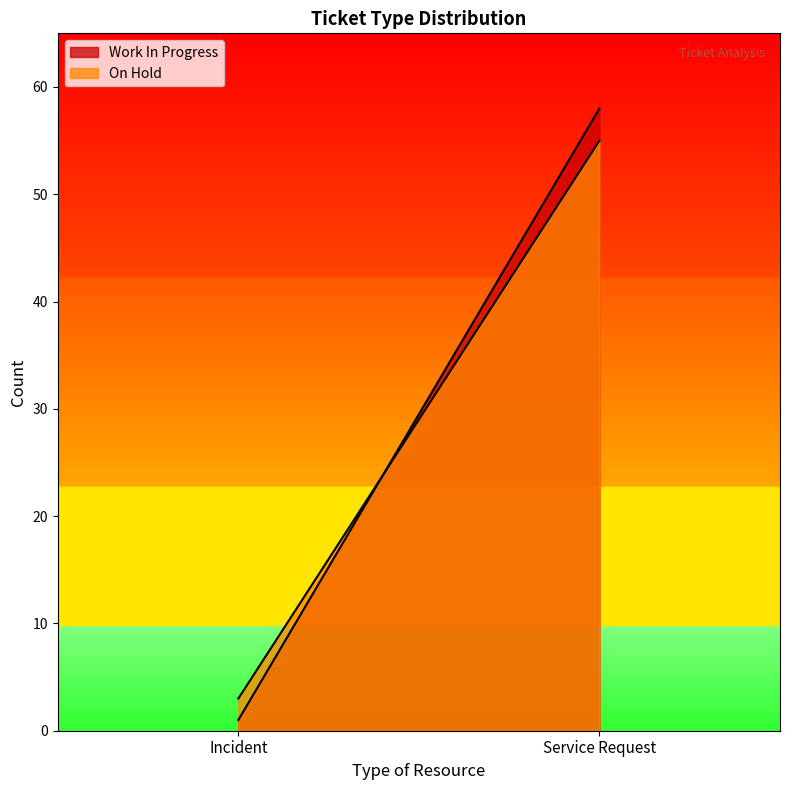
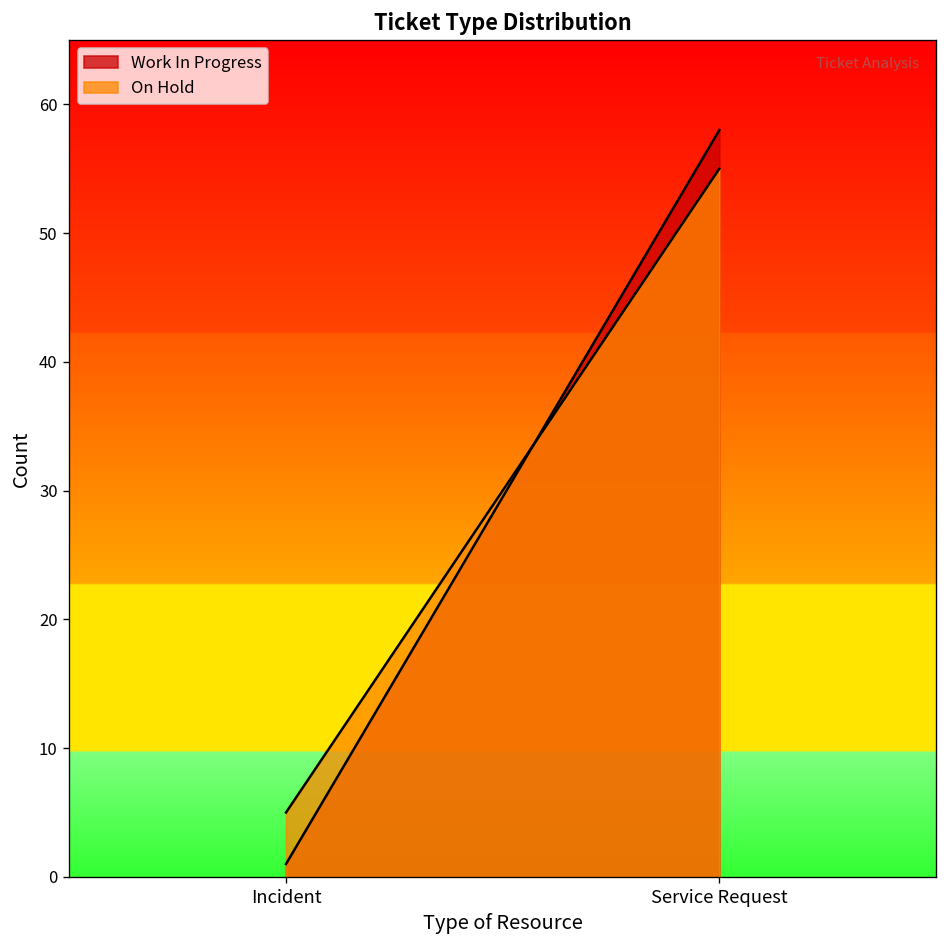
On Hold, Incident: 3 -> 5
